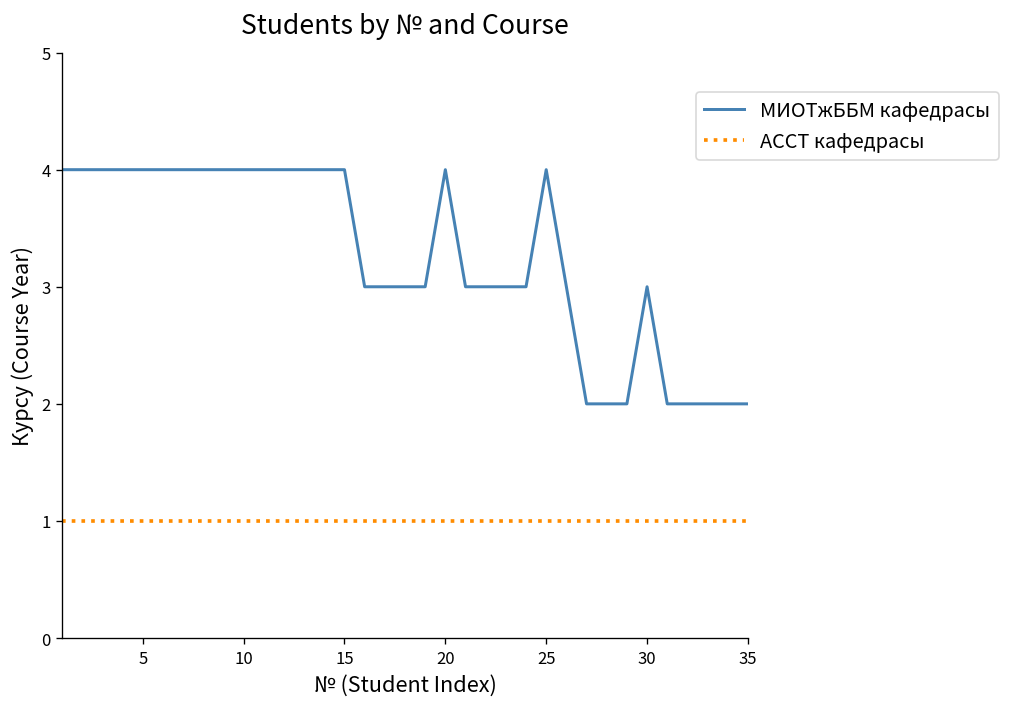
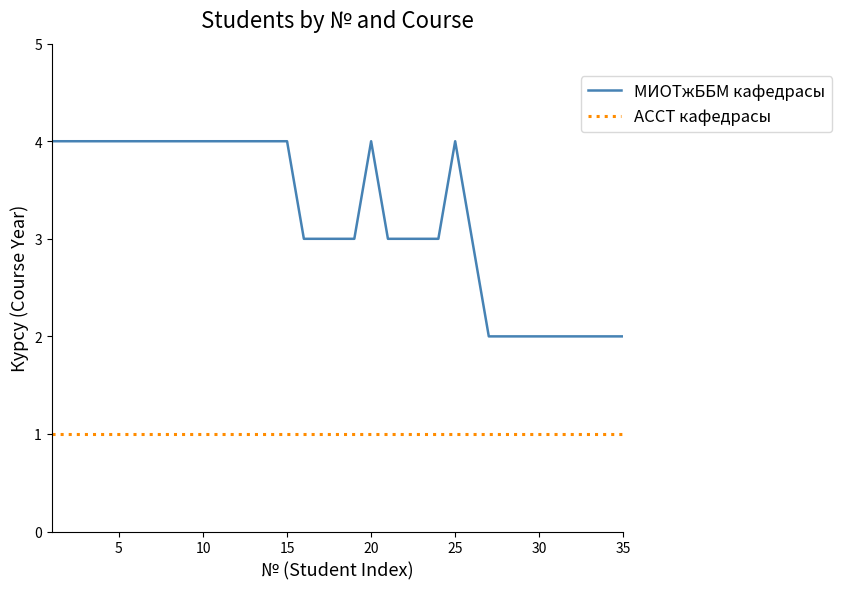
МИОТжББМ кафедрасы, 30: 3 -> 2
